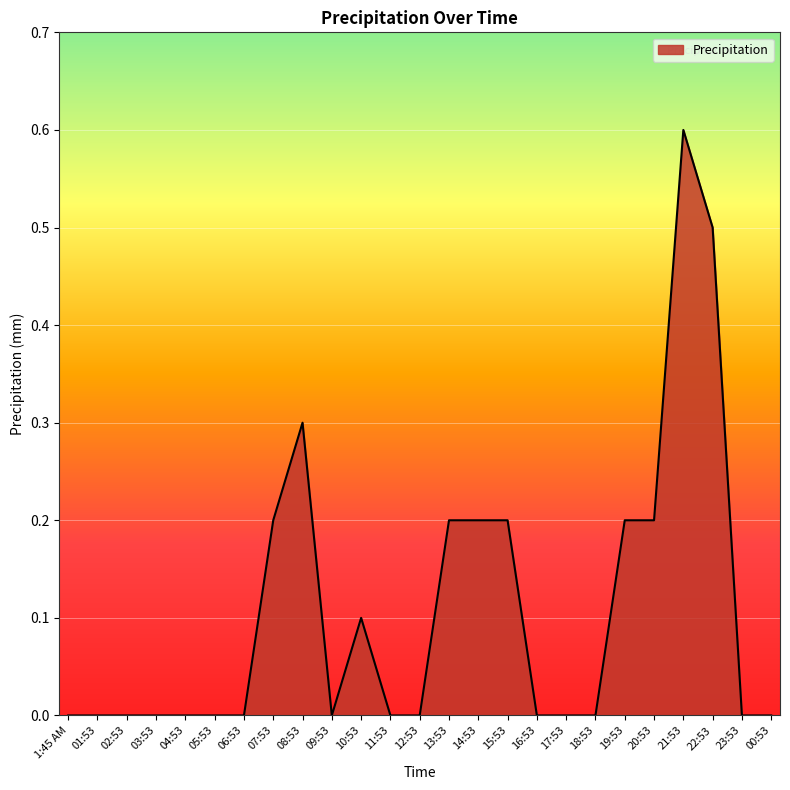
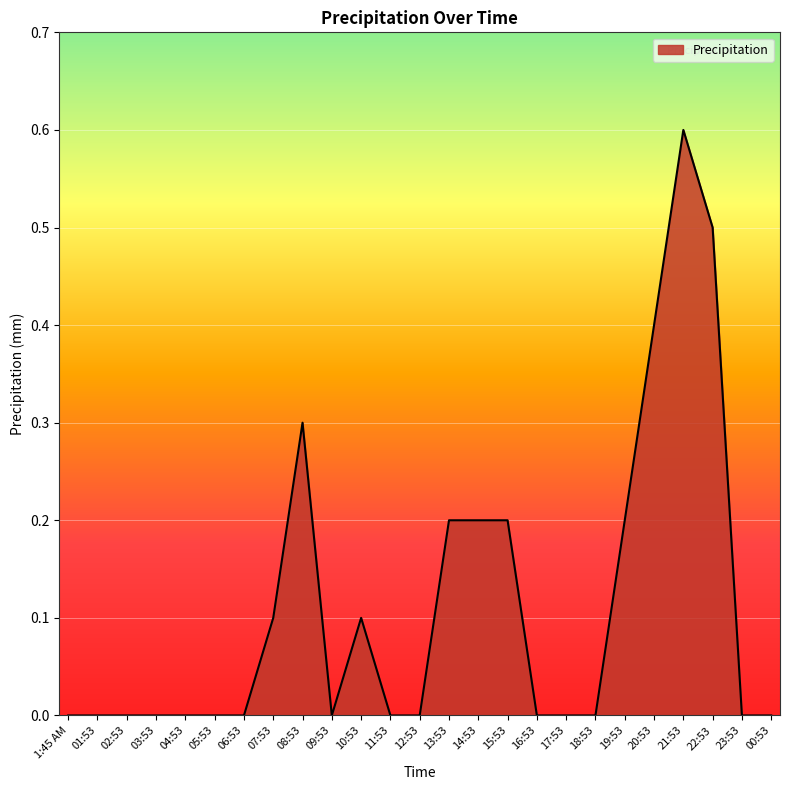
07:53: 0.2 -> 0.1
20:53: 0.2 -> 0.4
